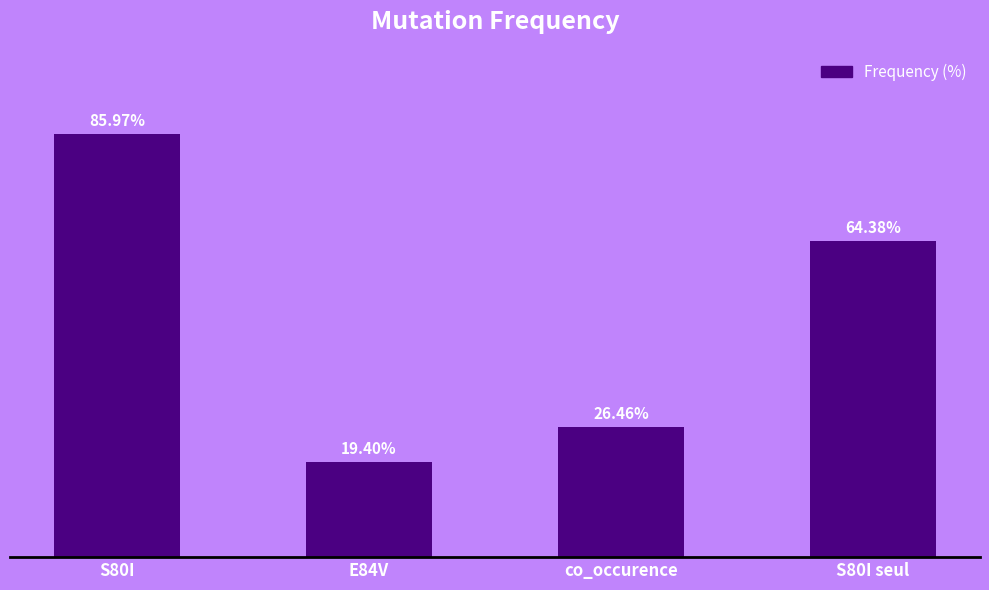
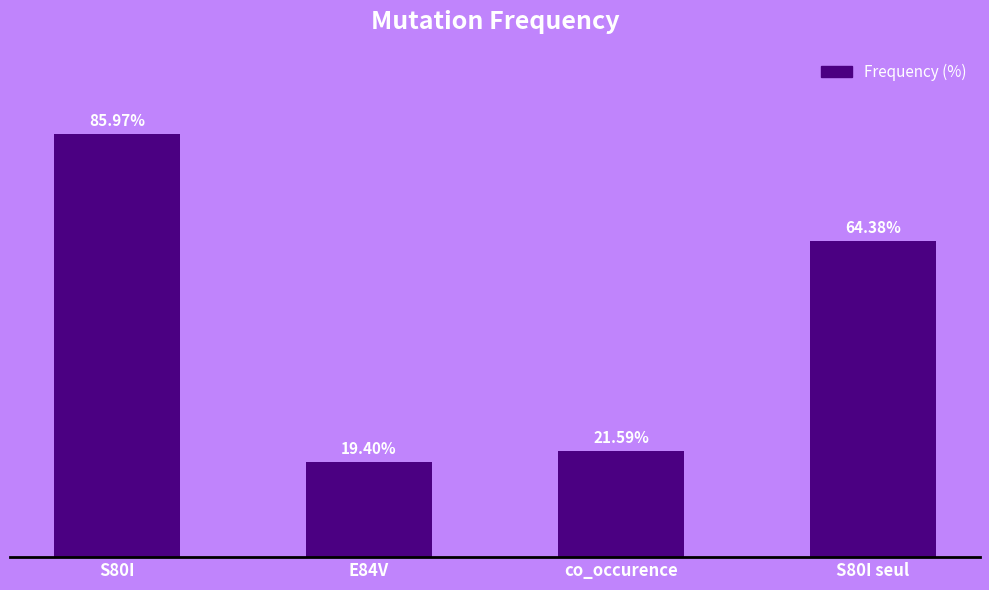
co_occurence: 26.46% -> 21.59%
